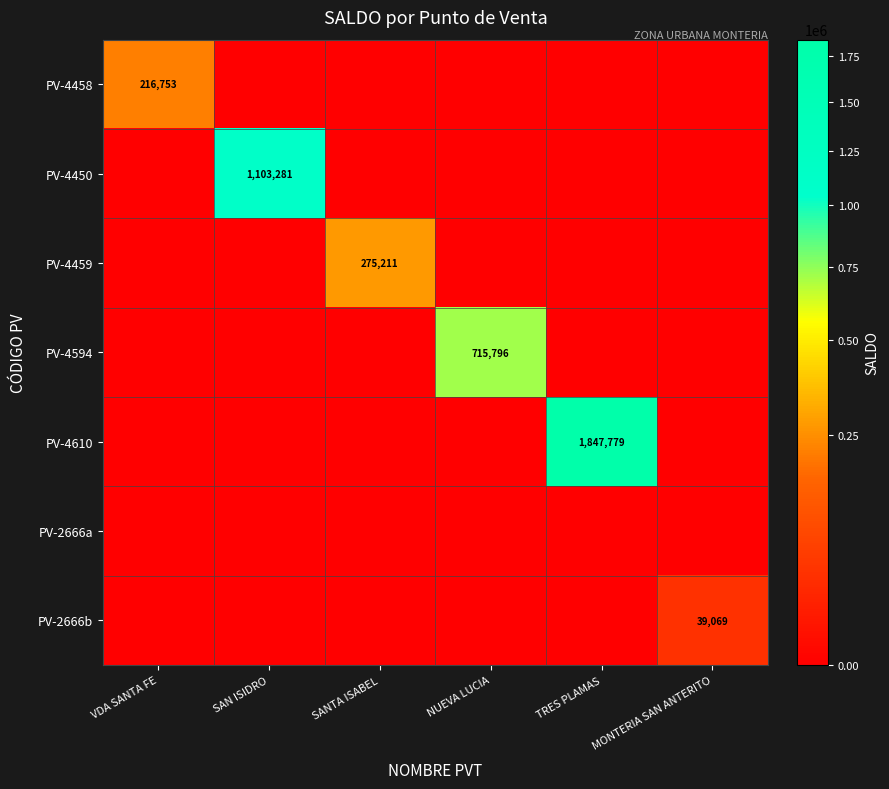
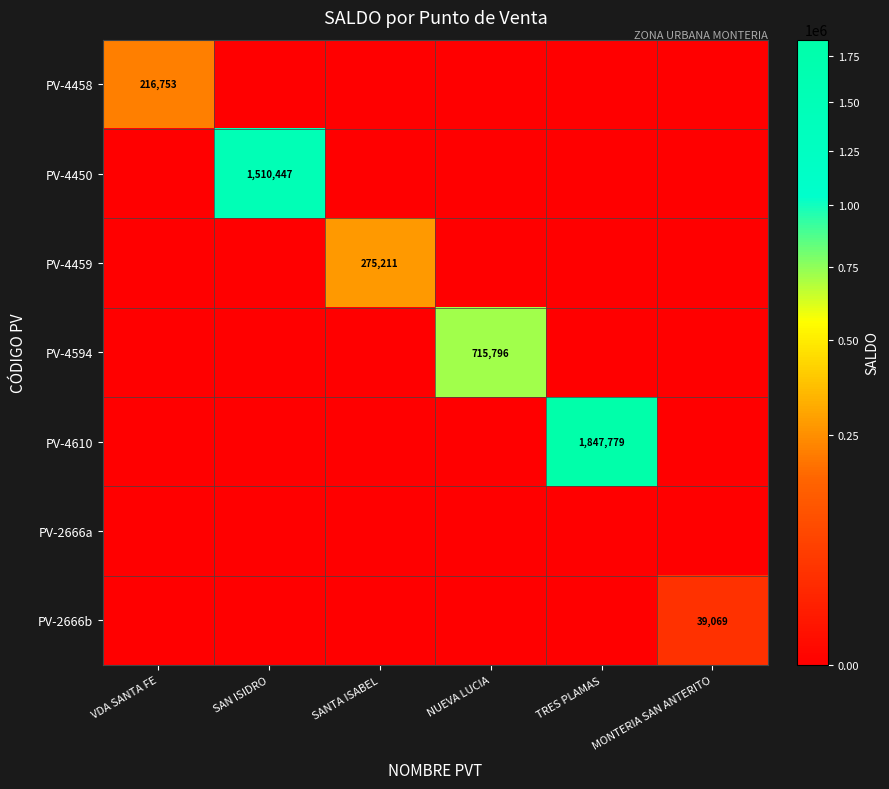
PV-4450, SAN ISIDRO: 1,103,281 -> 1,510,447
